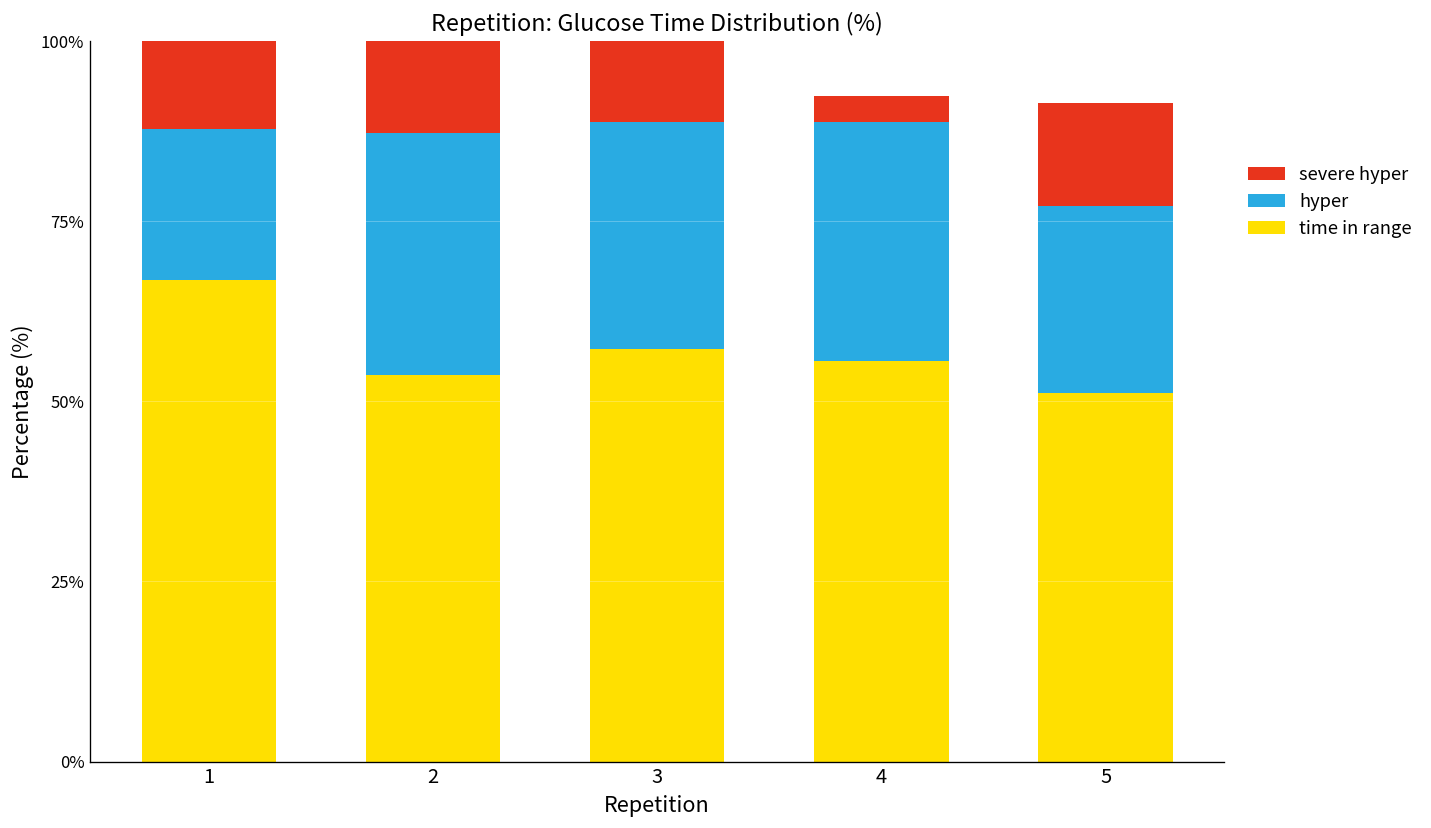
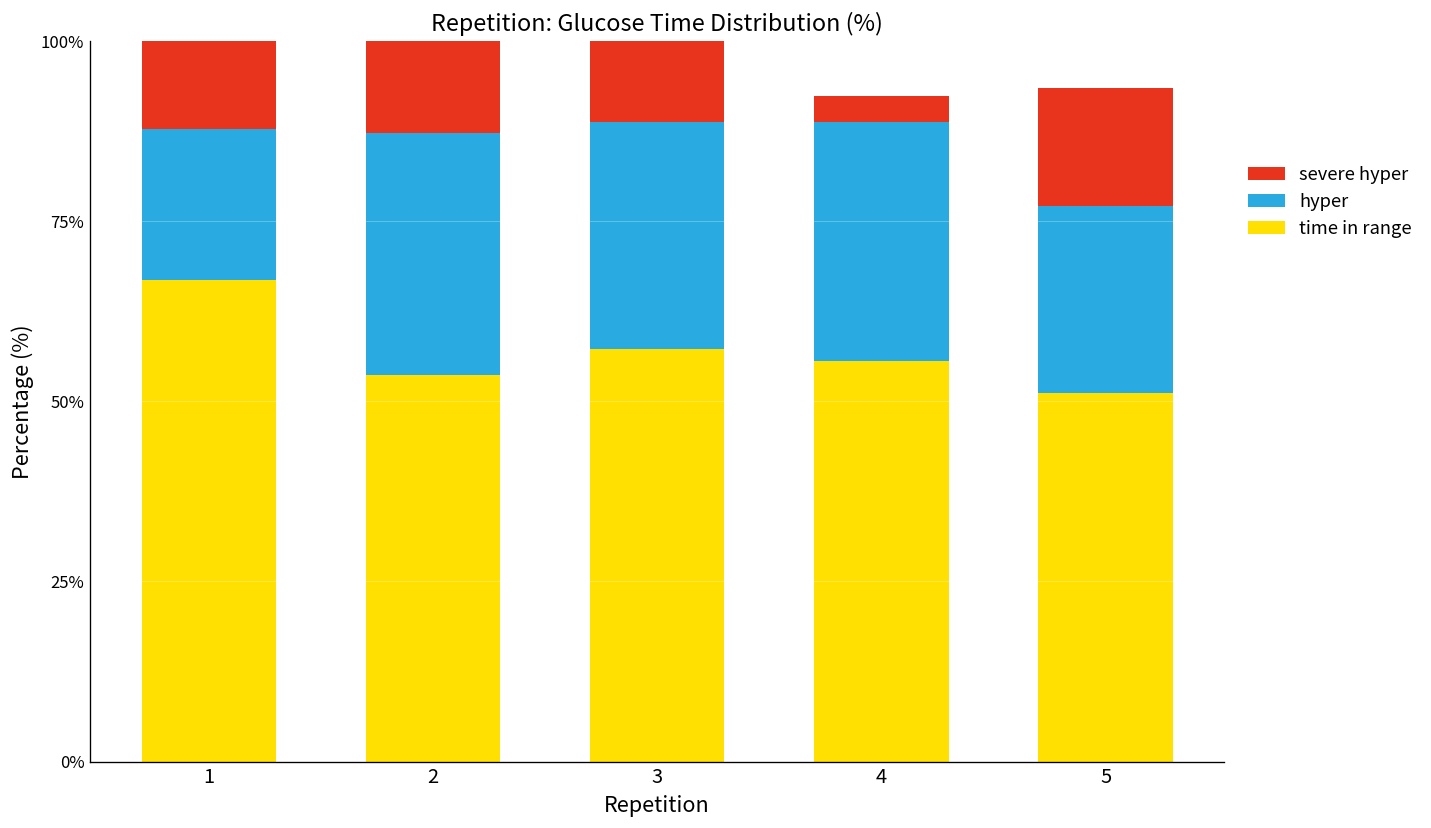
severe hyper, 5: 14% -> 16%
